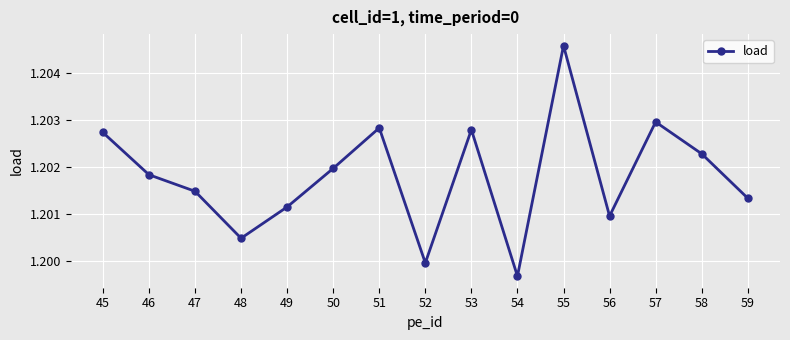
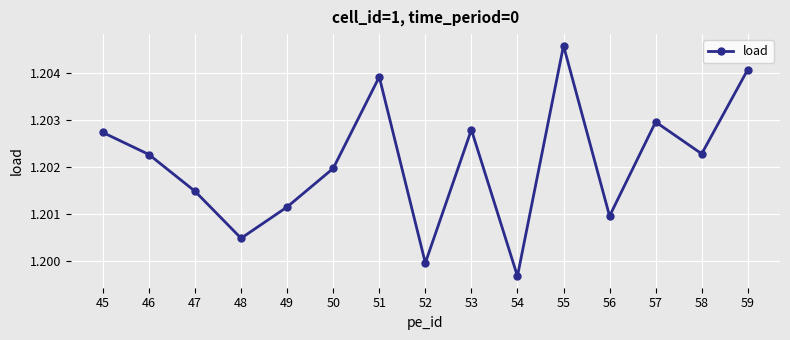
46: 1.2018 -> 1.2023
51: 1.2028 -> 1.2039
59: 1.2013 -> 1.2041
